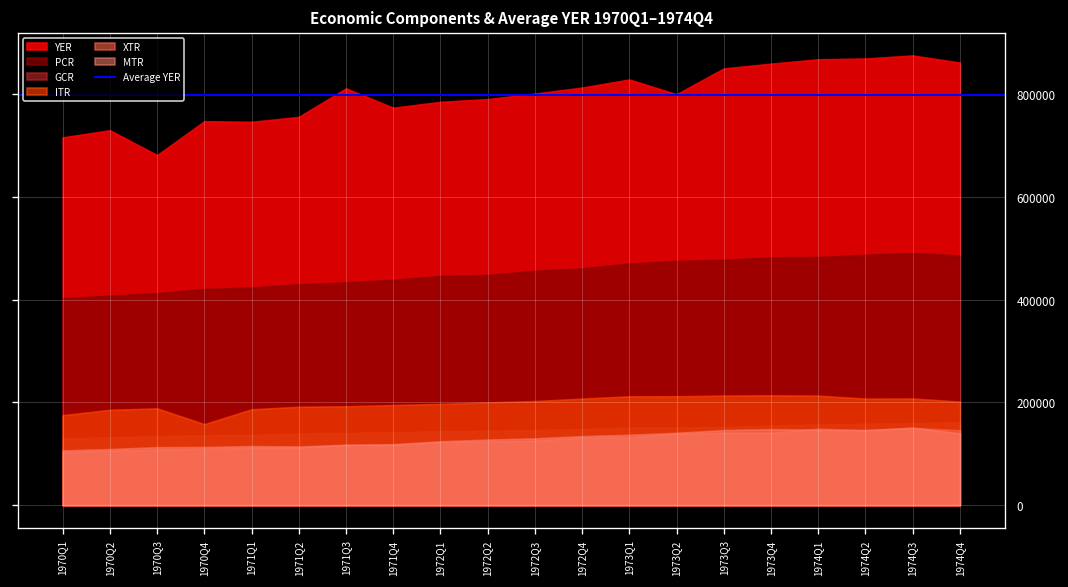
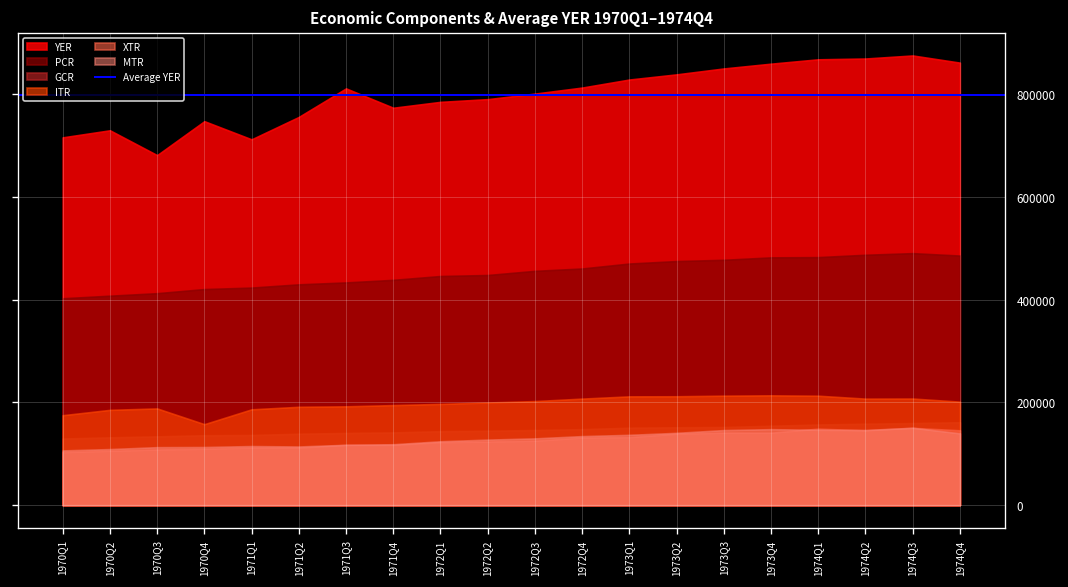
YER, 1971Q1: 750000 -> 710000
YER, 1973Q2: 800000 -> 840000
